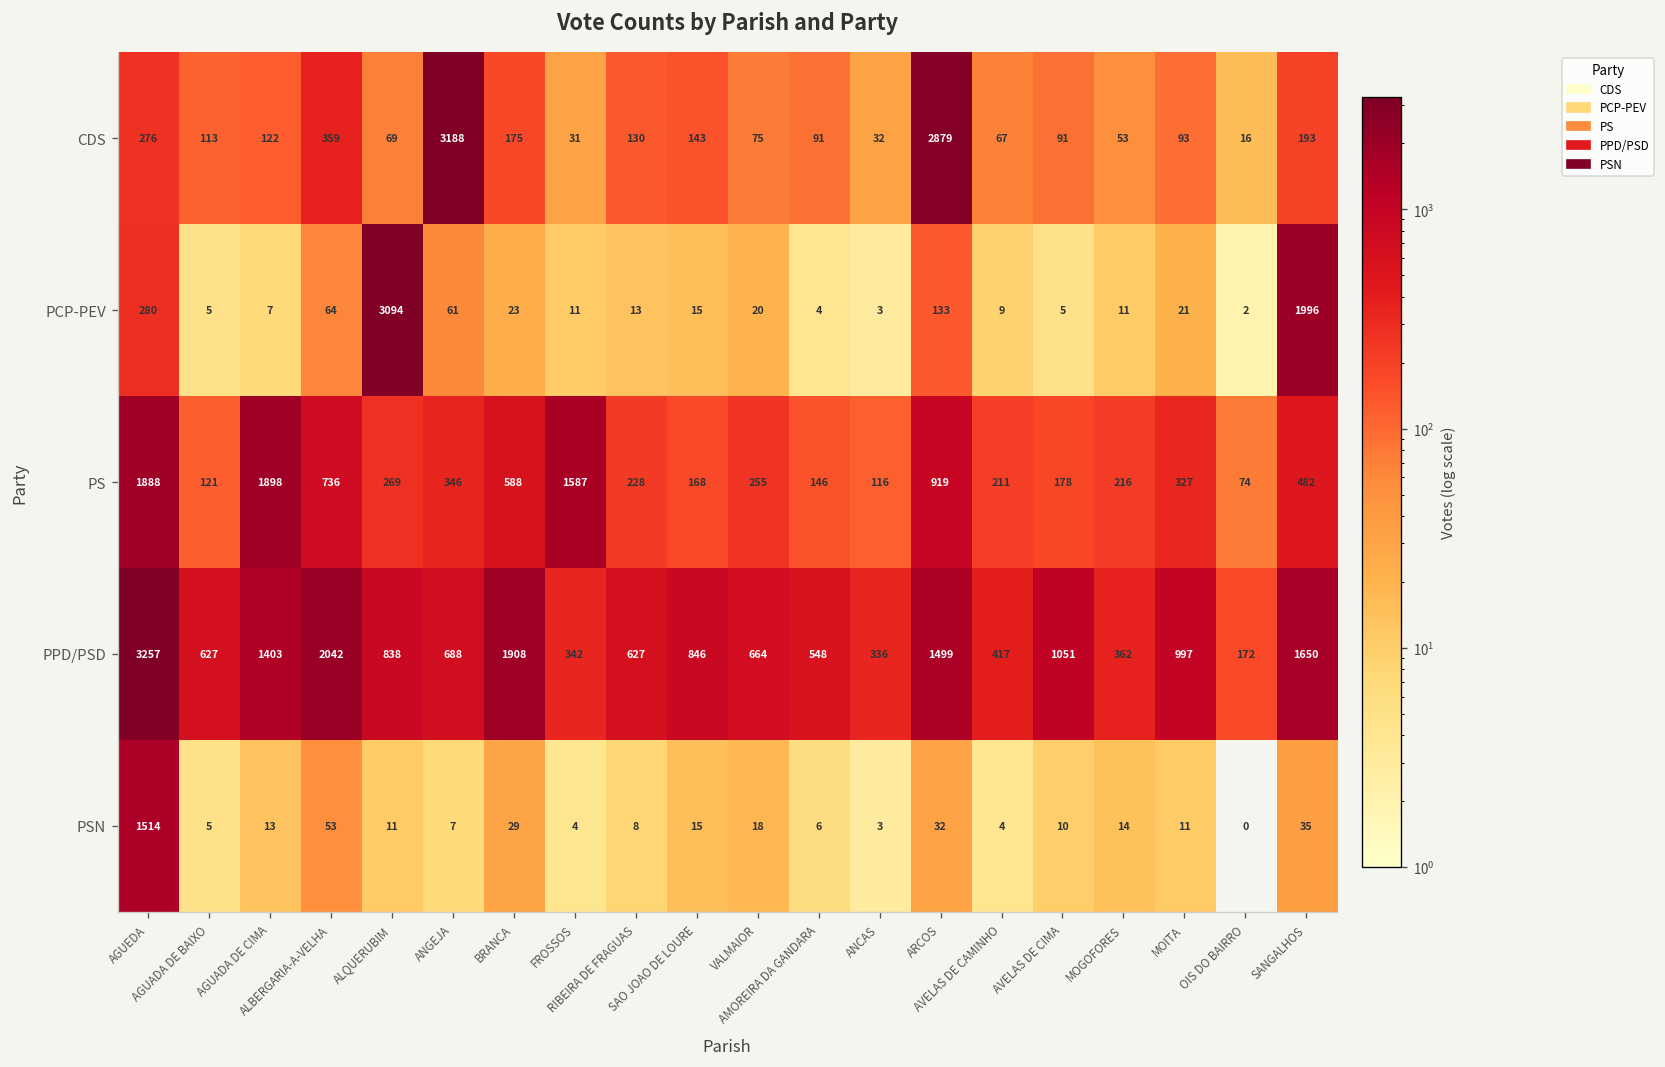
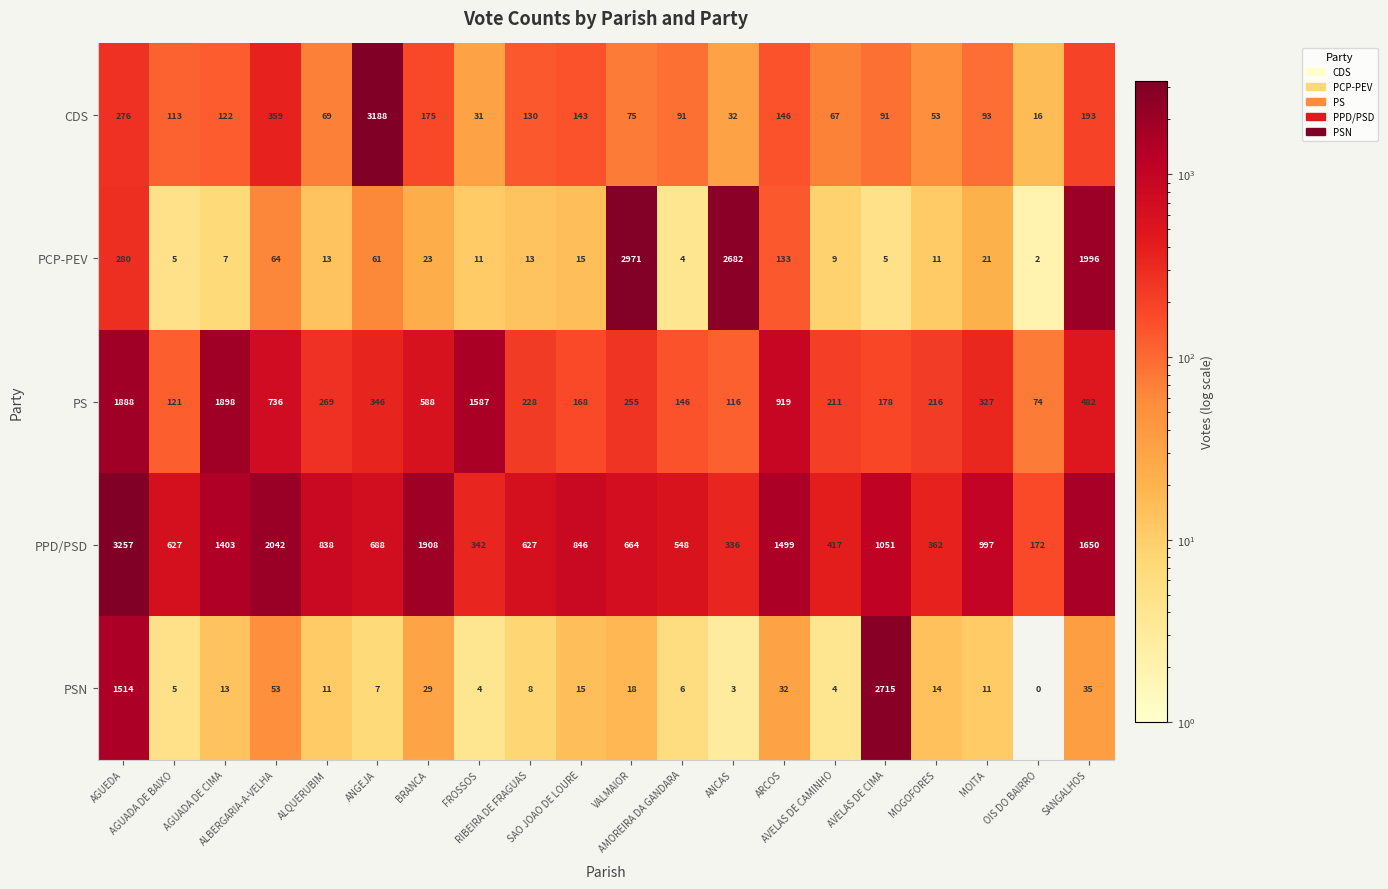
CDS, ARCOS: 2879 -> 146
PCP-PEV, ALQUERUBIM: 3094 -> 13
PCP-PEV, VALMAIOR: 20 -> 2971
PCP-PEV, ANCAS: 3 -> 2682
PSN, AVELAS DE CIMA: 10 -> 2715
